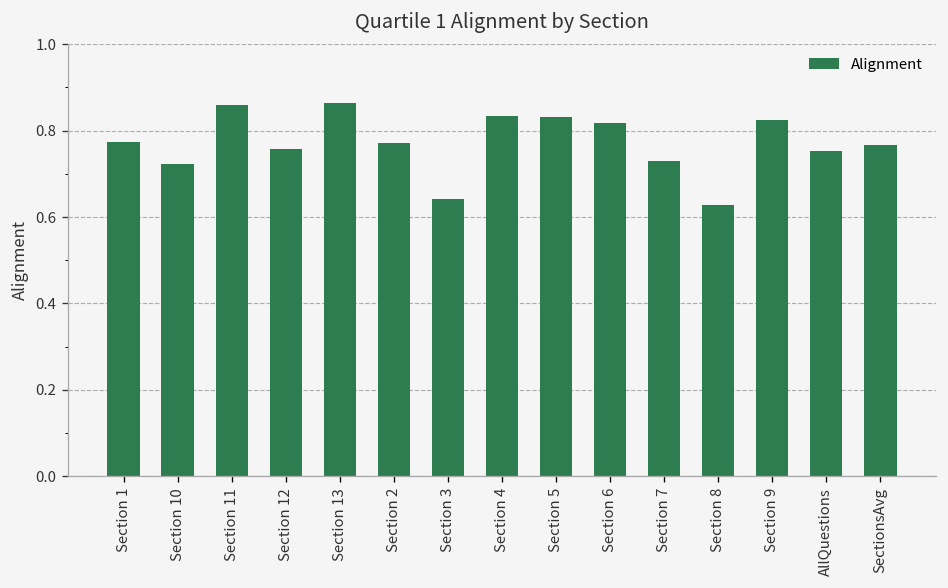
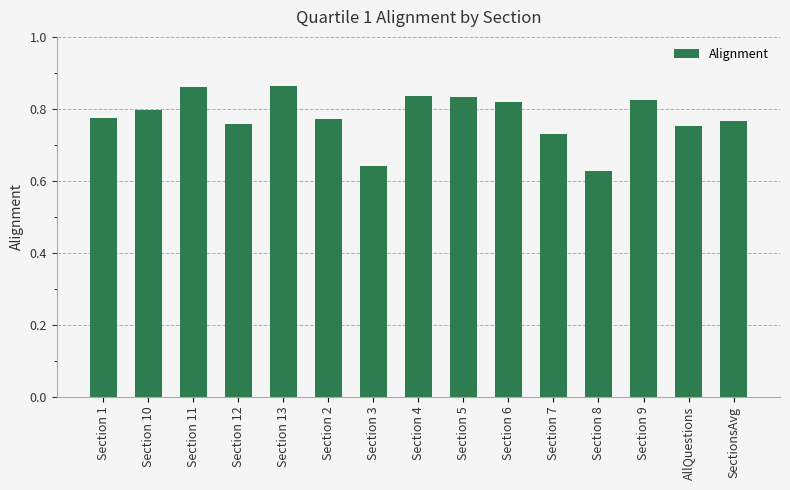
Section 10: 0.72 -> 0.80
